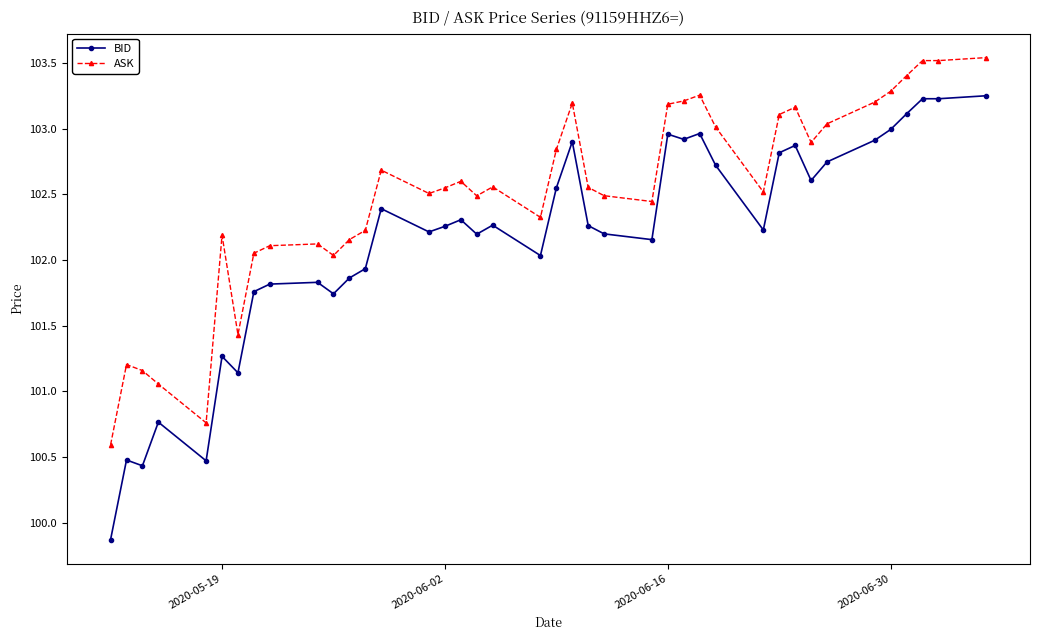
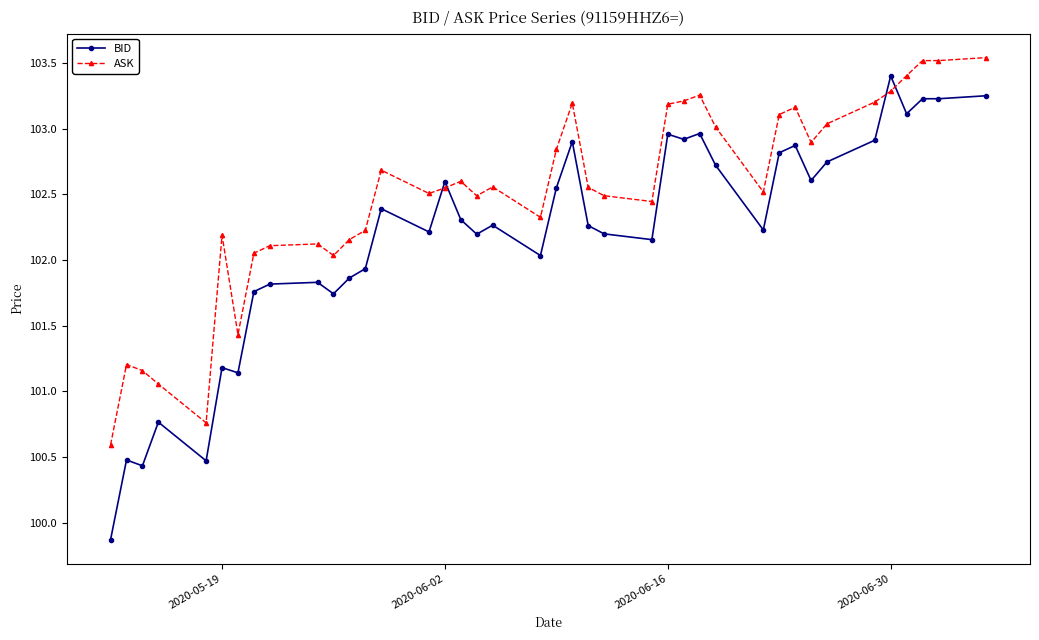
BID, 2020-05-19: 101.27 -> 101.18
BID, 2020-06-02: 102.26 -> 102.60
BID, 2020-06-30: 102.99 -> 103.40
